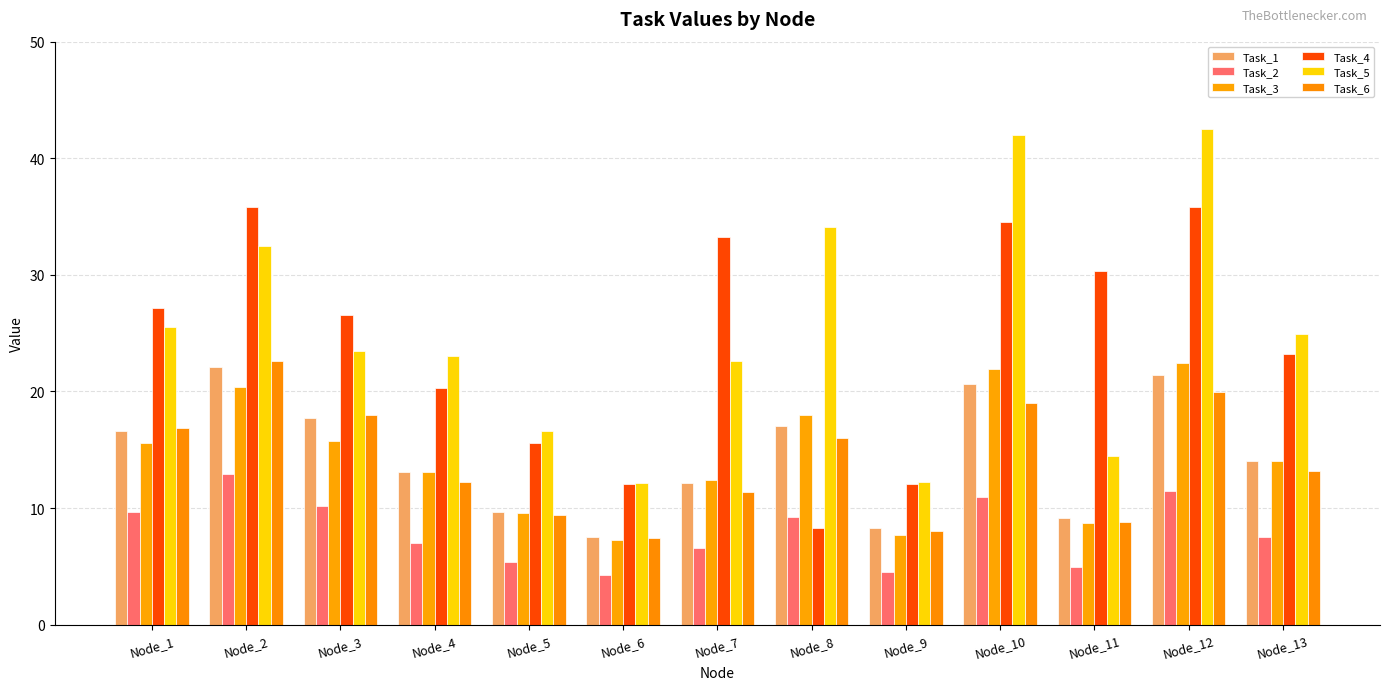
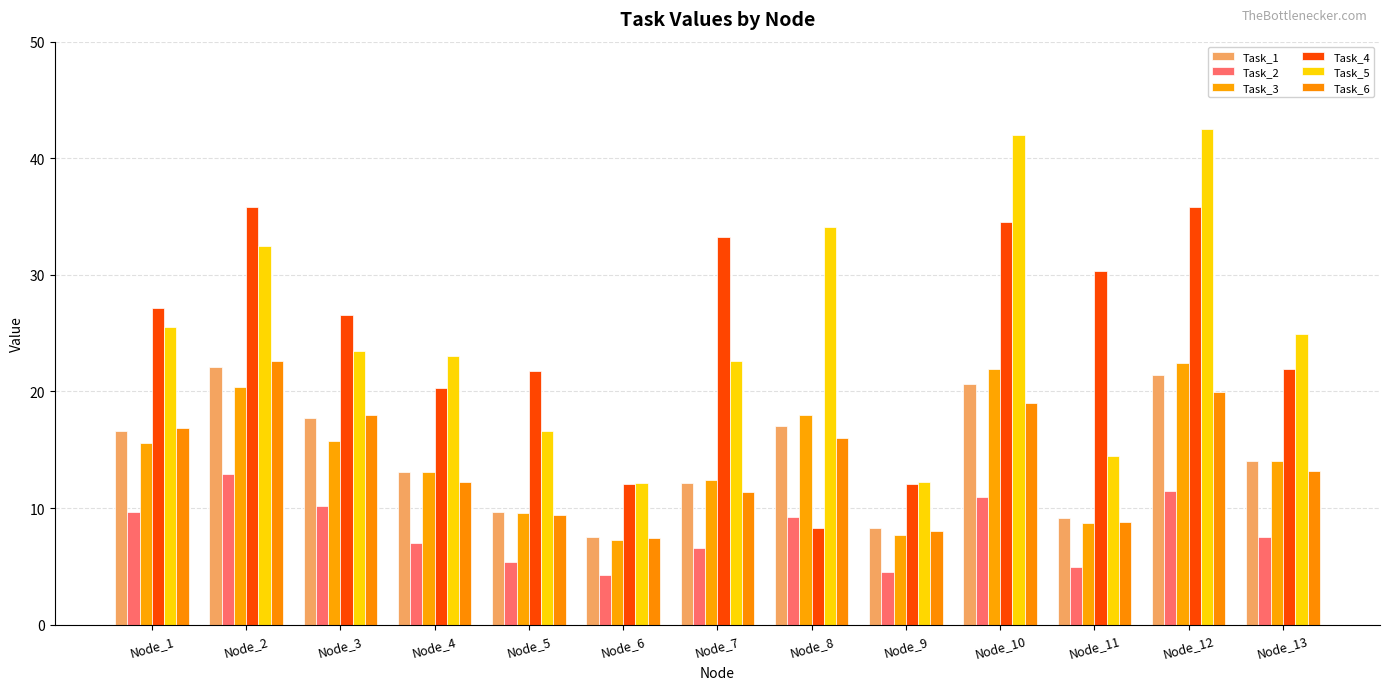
Task_4, Node_5: 15.6 -> 21.8
Task_4, Node_13: 23.2 -> 21.9
